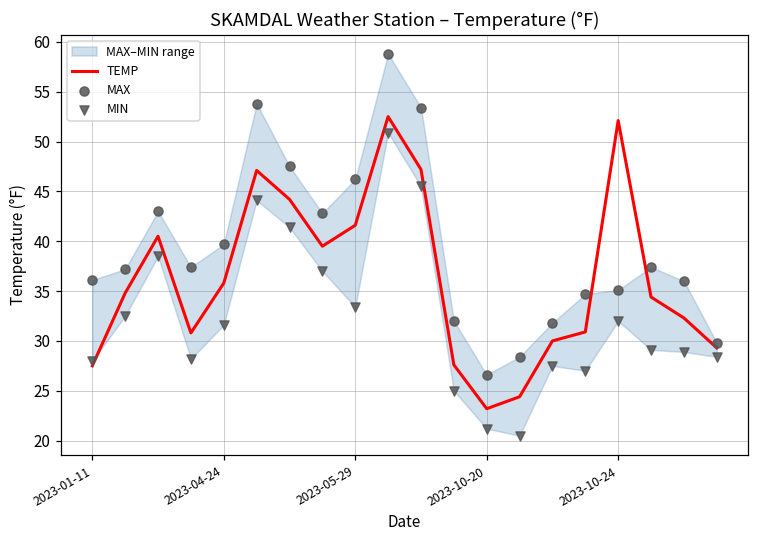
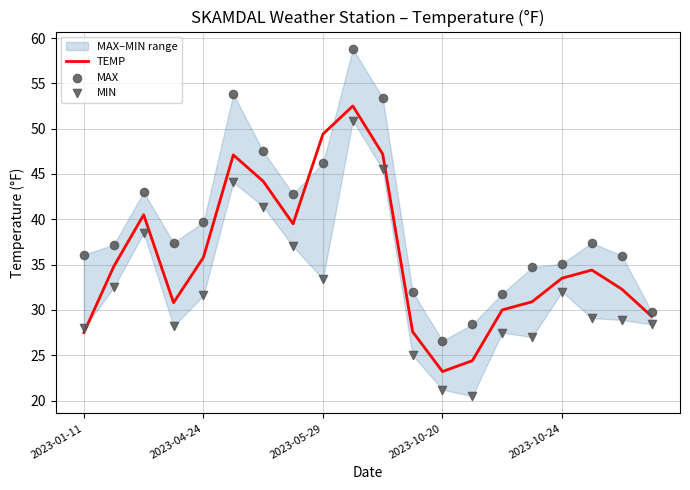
TEMP, 2023-05-29: 42 -> 49
TEMP, 2023-10-24: 52 -> 34
